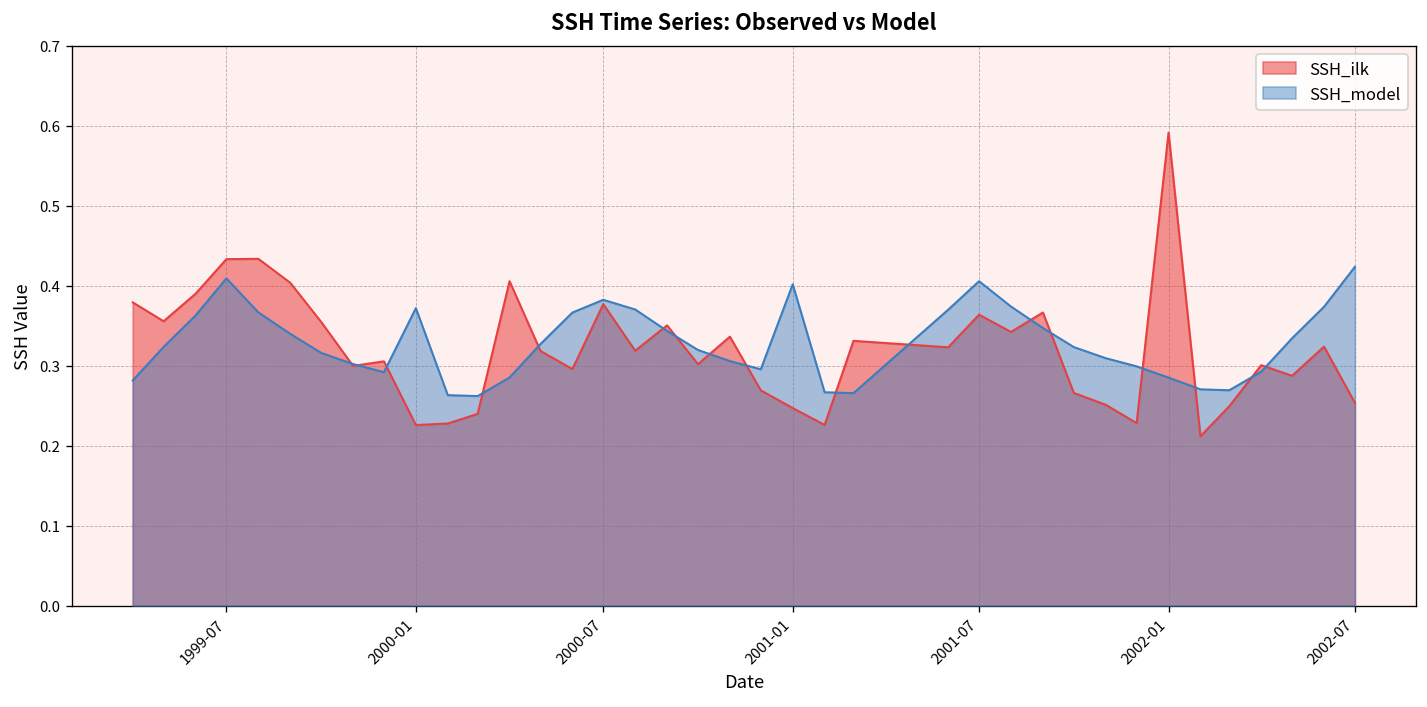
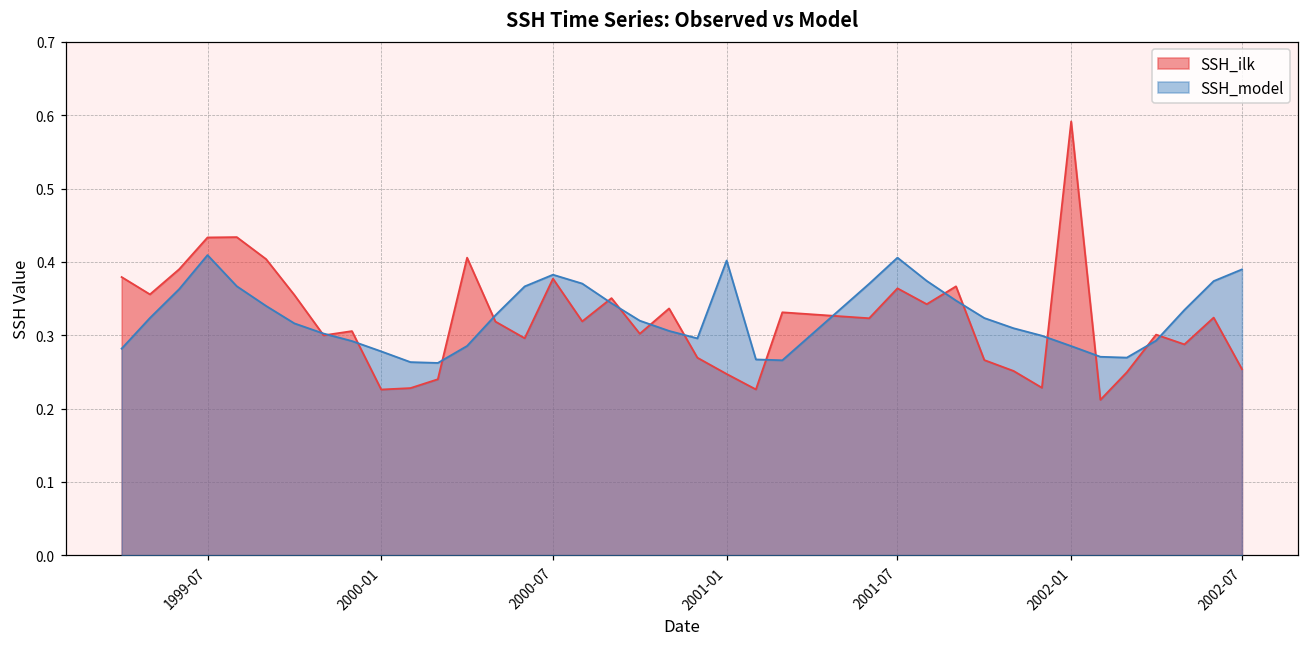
SSH_model, 2000-01: 0.37 -> 0.28
SSH_model, 2002-07: 0.42 -> 0.39
